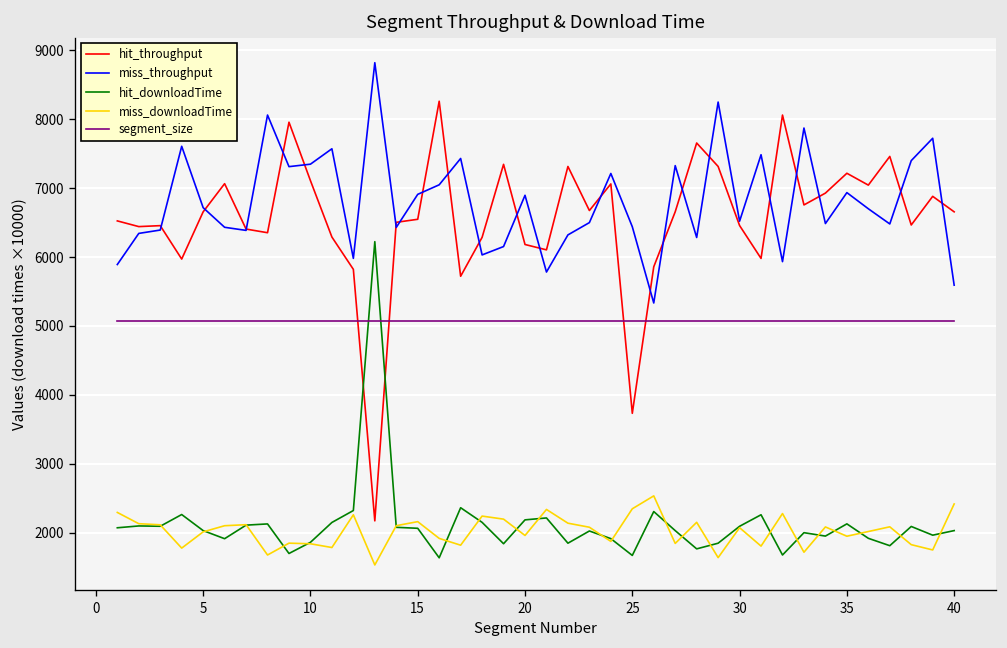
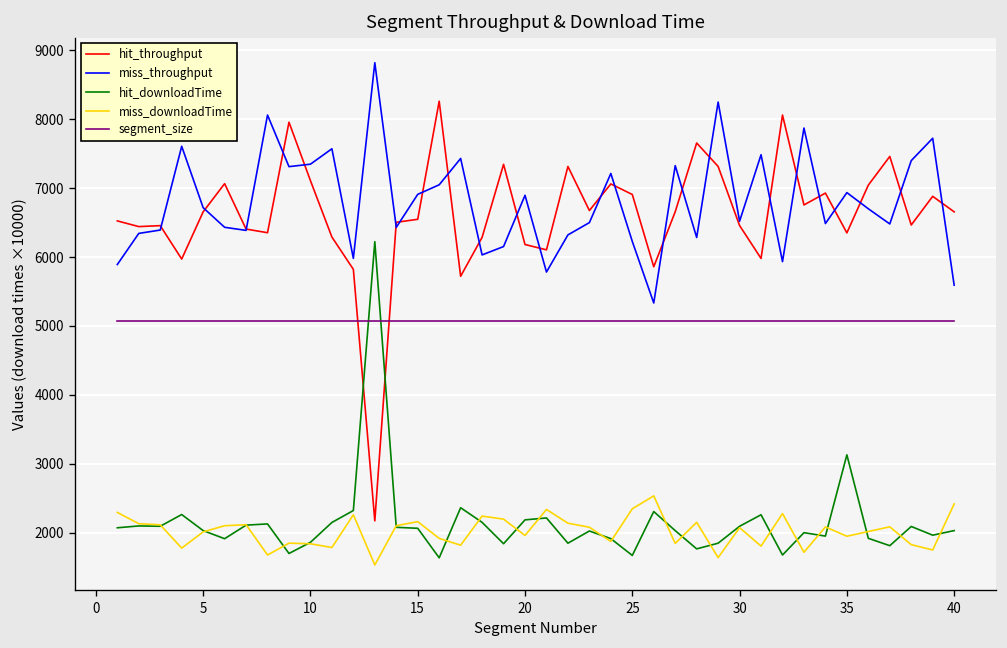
hit_throughput, 25: 3700 -> 6900
miss_throughput, 25: 6400 -> 6200
hit_throughput, 35: 7200 -> 6300
hit_downloadTime, 35: 2100 -> 3100
